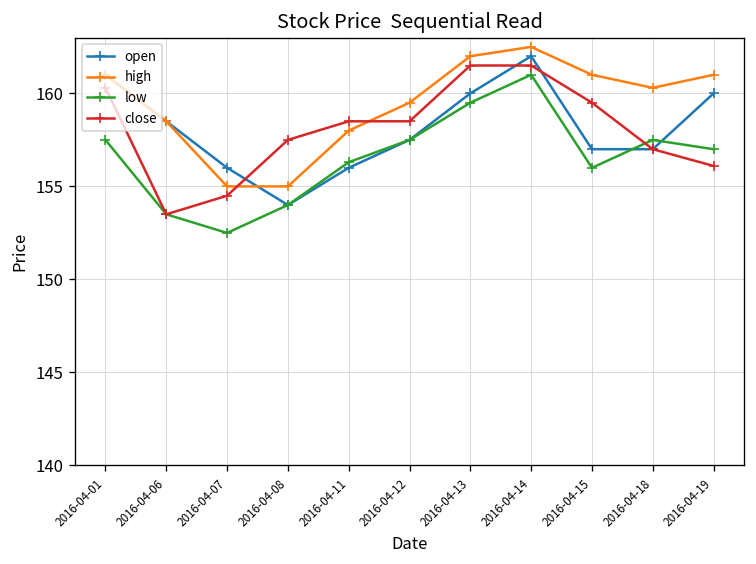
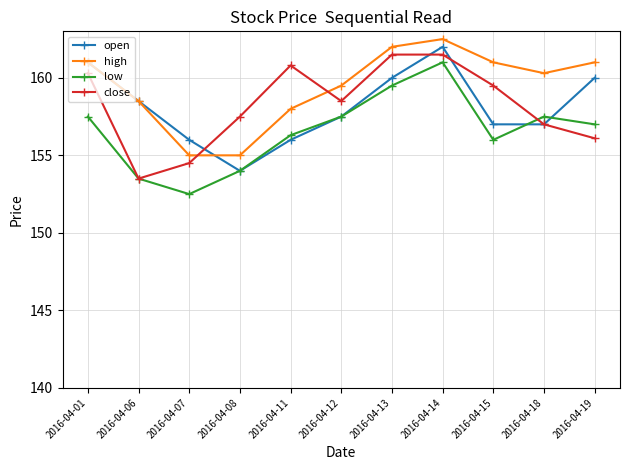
close, 2016-04-11: 158.5 -> 160.8
